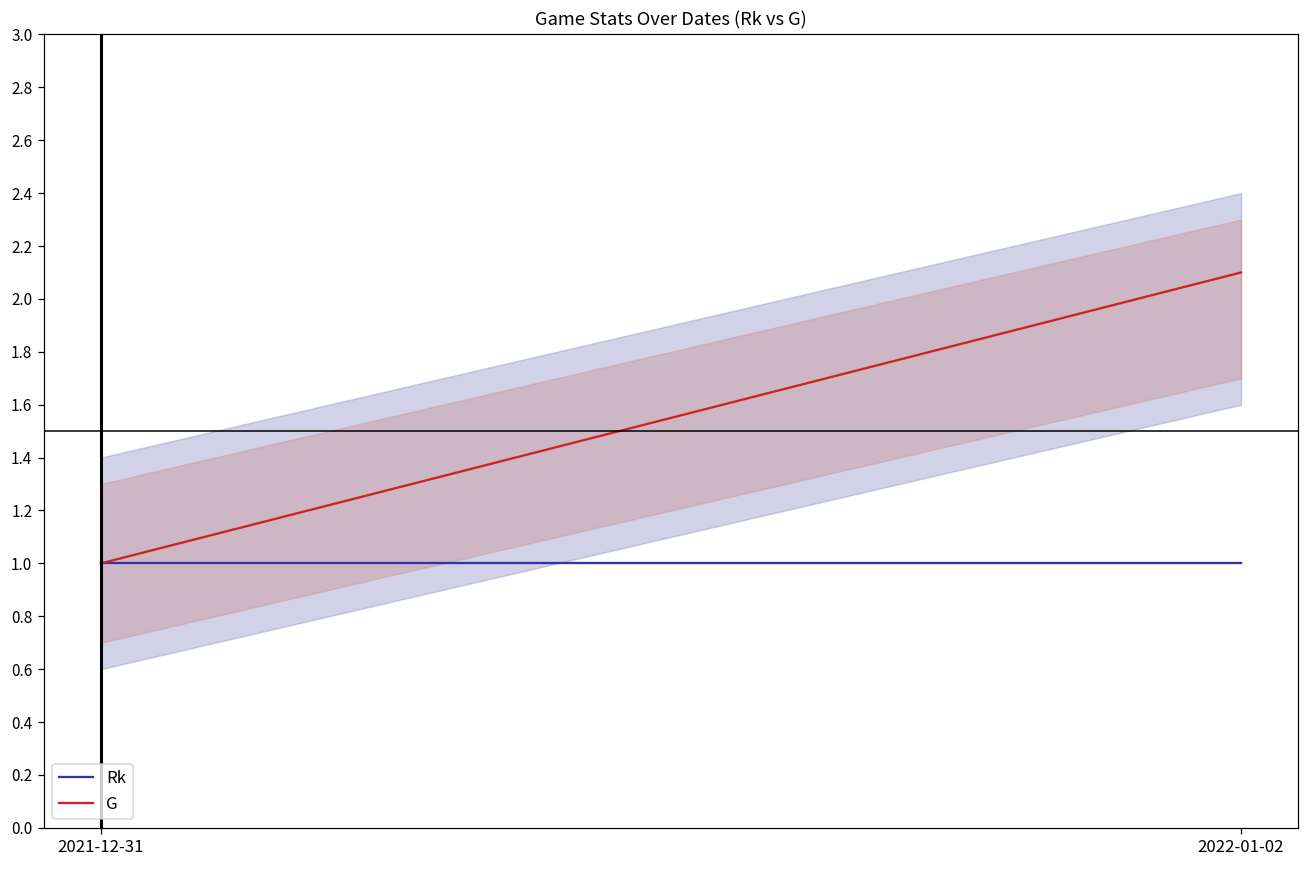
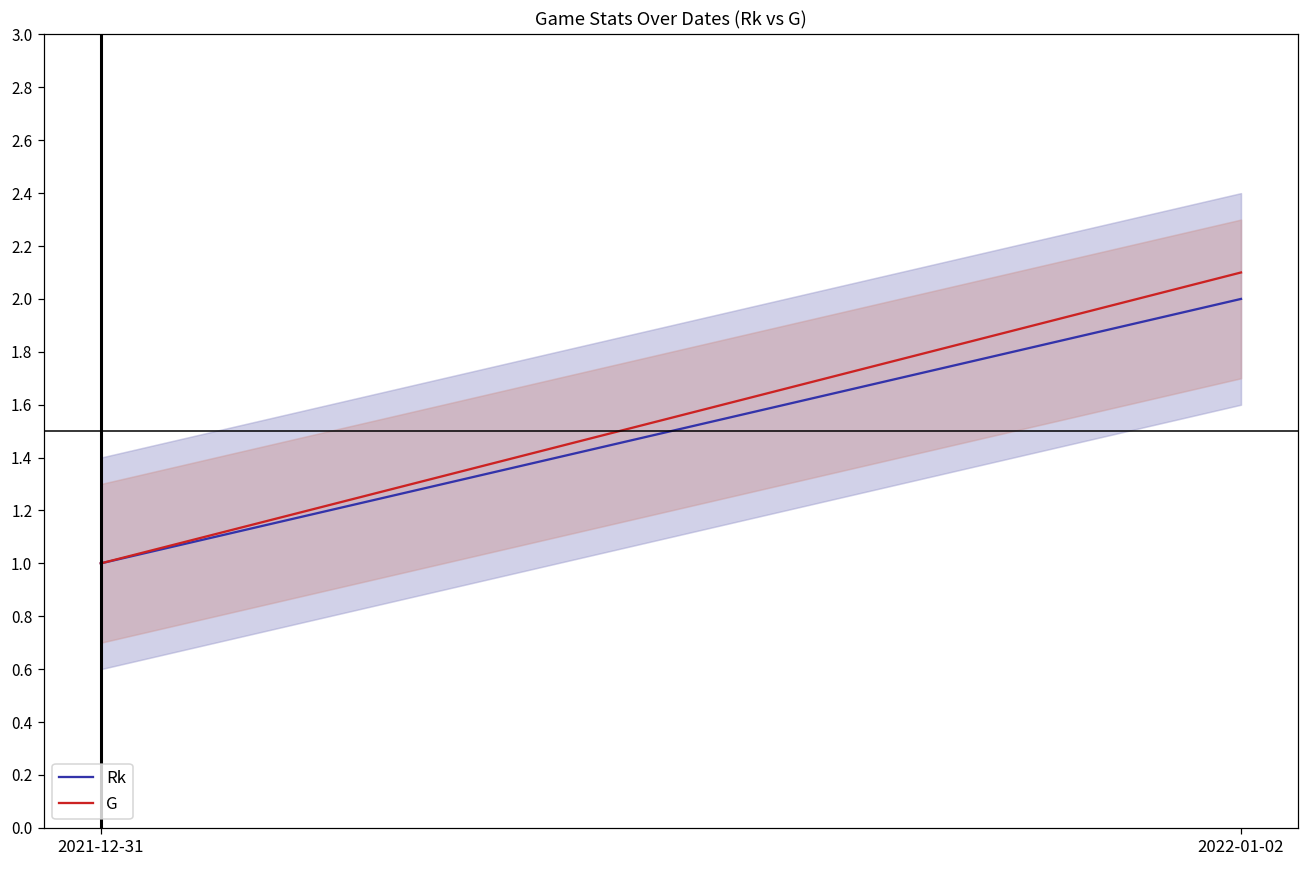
Rk, 2022-01-02: 1 -> 2
